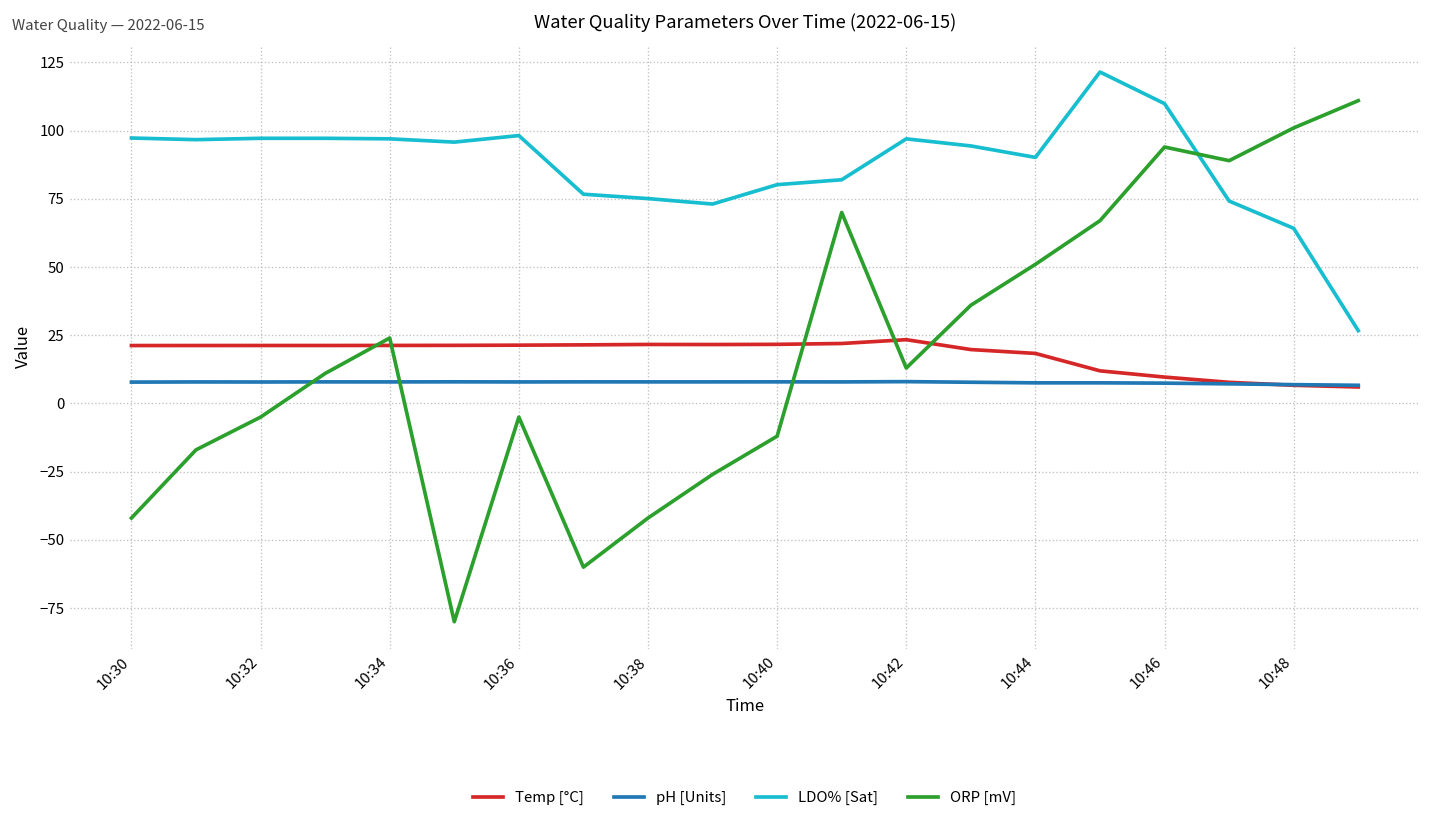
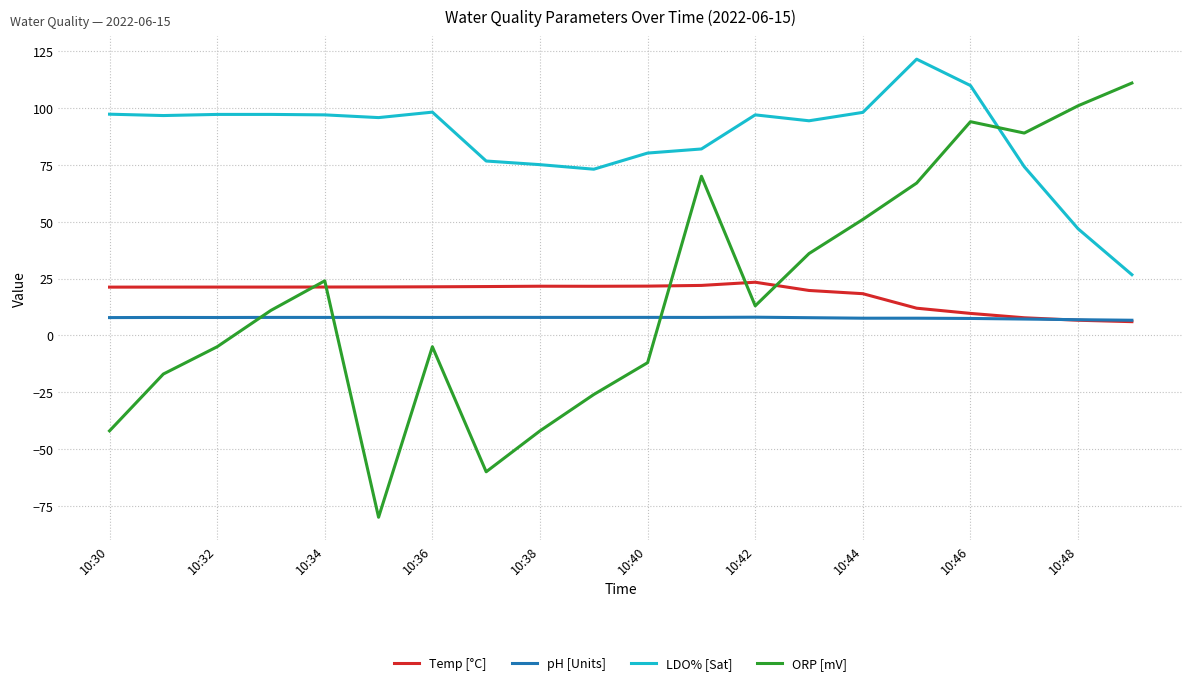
LDO% [Sat], 10:44: 90 -> 98
LDO% [Sat], 10:48: 64 -> 47
